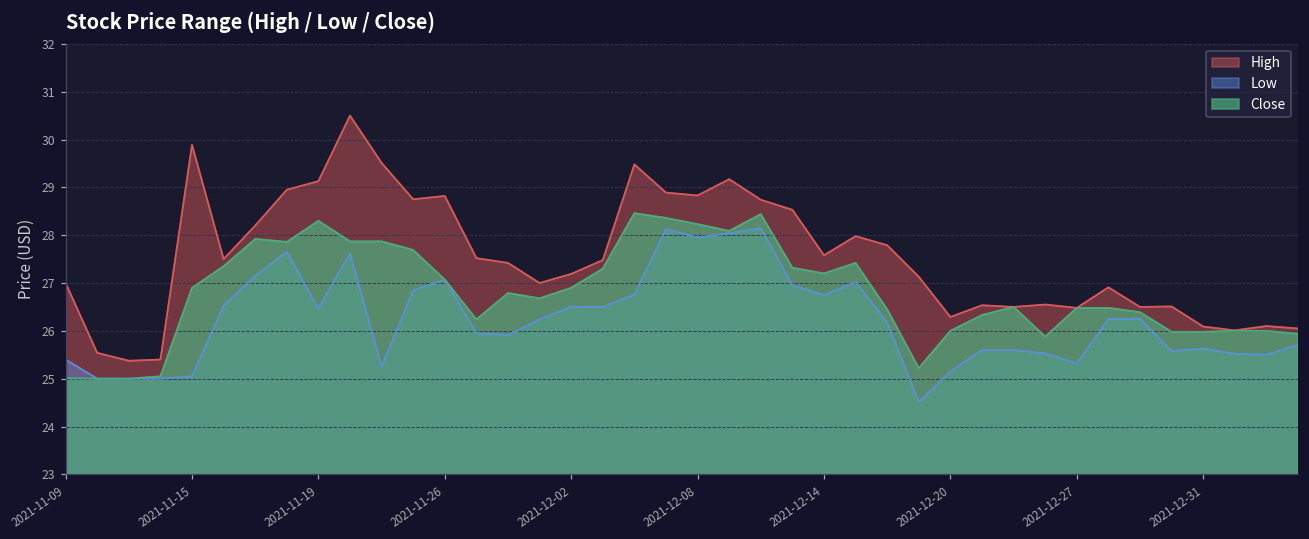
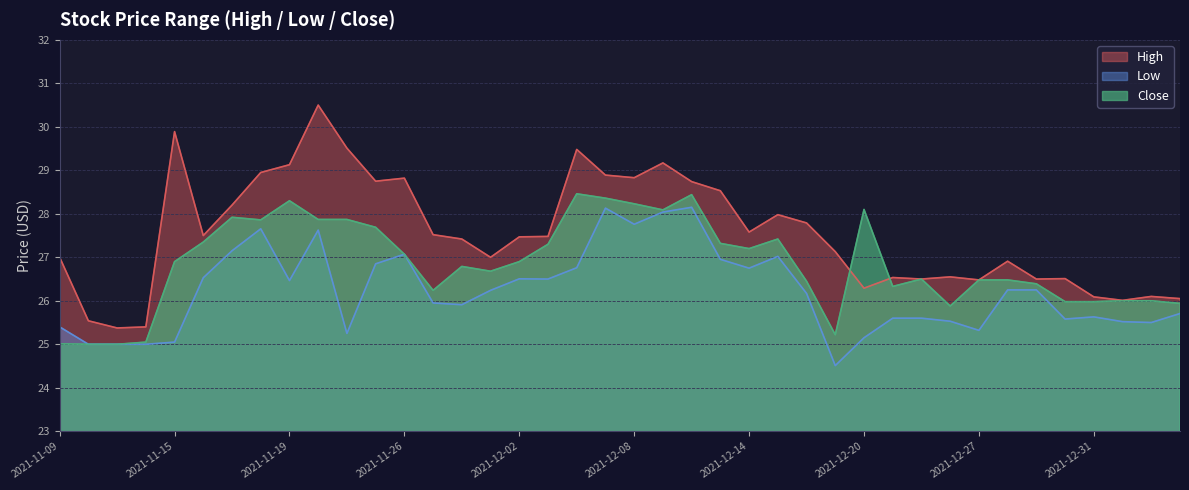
High, 2021-12-02: 27.2 -> 27.5
Low, 2021-12-08: 28.0 -> 27.8
Close, 2021-12-20: 26.0 -> 28.1
